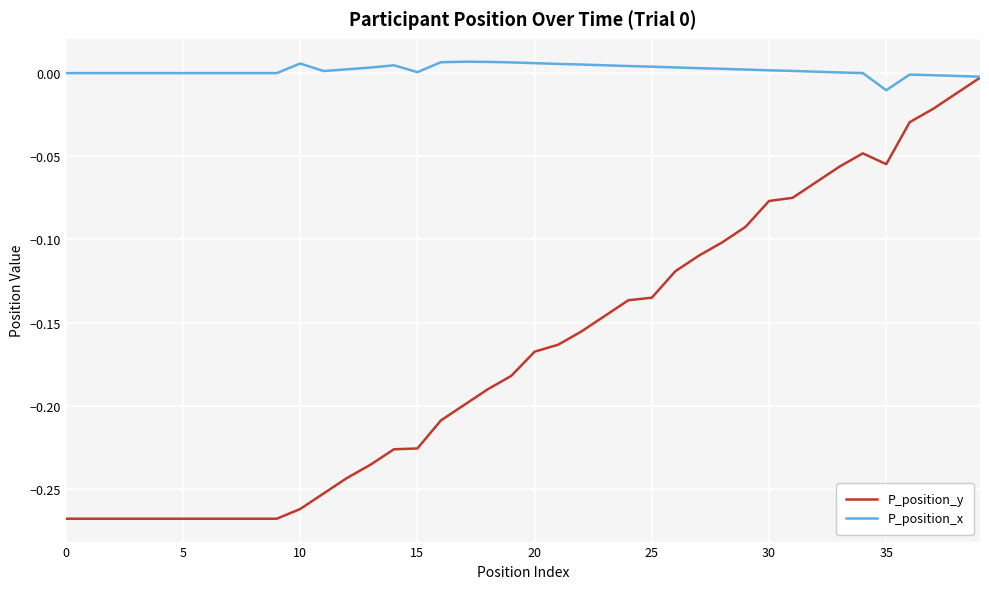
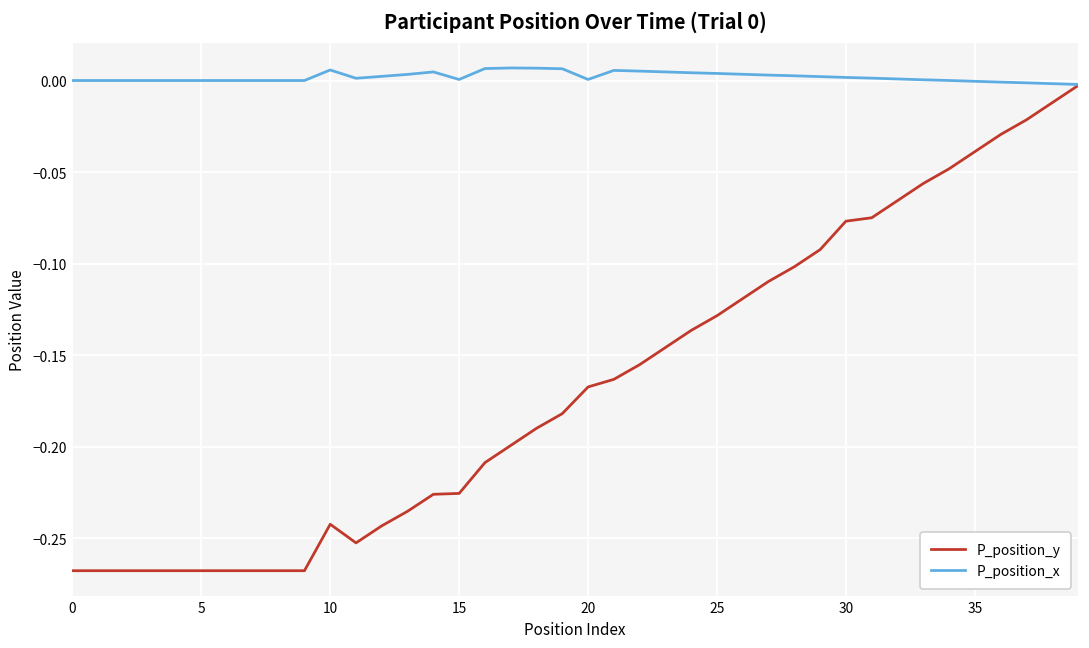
P_position_y, 10: -0.262 -> -0.242
P_position_x, 20: 0.006 -> 0.001
P_position_y, 25: -0.135 -> -0.129
P_position_y, 35: -0.055 -> -0.039
P_position_x, 35: -0.010 -> 0.000
